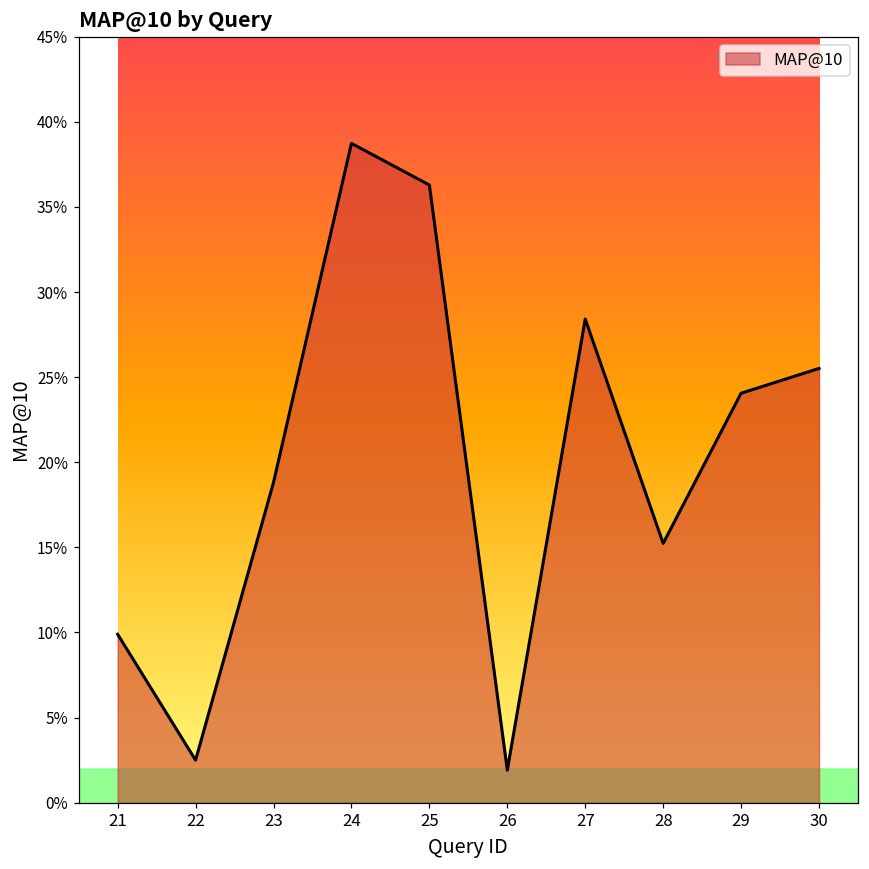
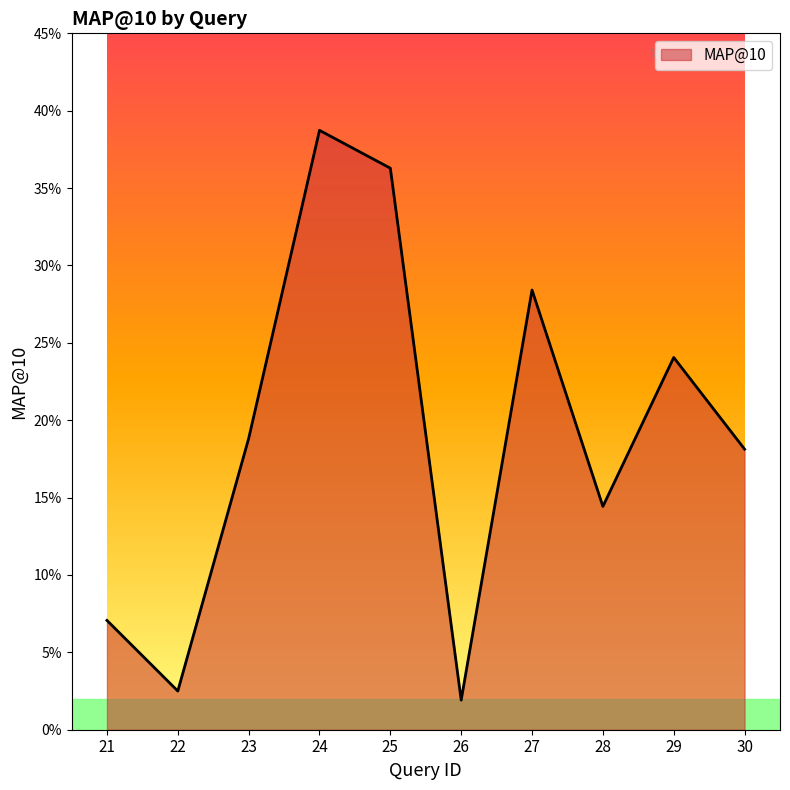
21: 9.9% -> 7.1%
28: 15.2% -> 14.4%
30: 25.5% -> 18.1%
